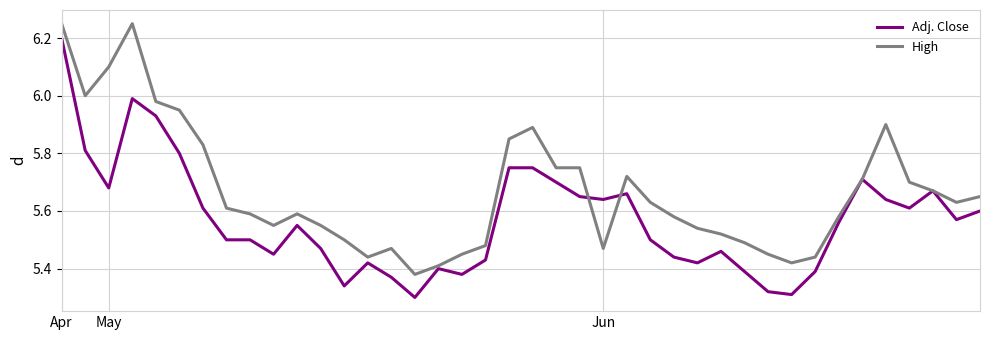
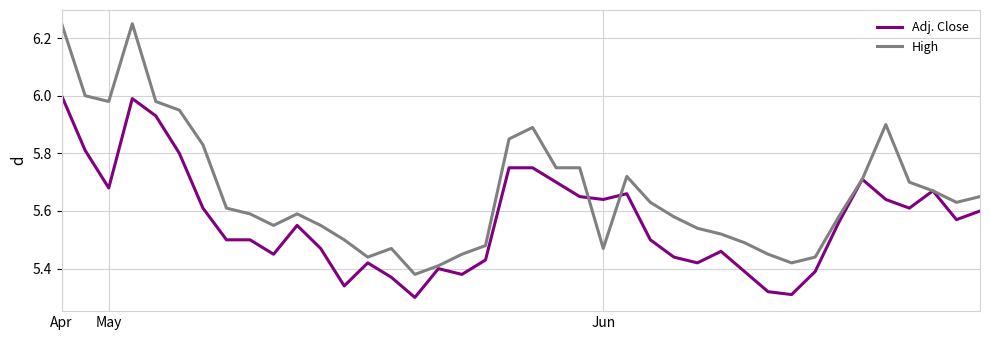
Adj. Close, Apr: 6.2 -> 6.0
High, May: 6.10 -> 5.98
